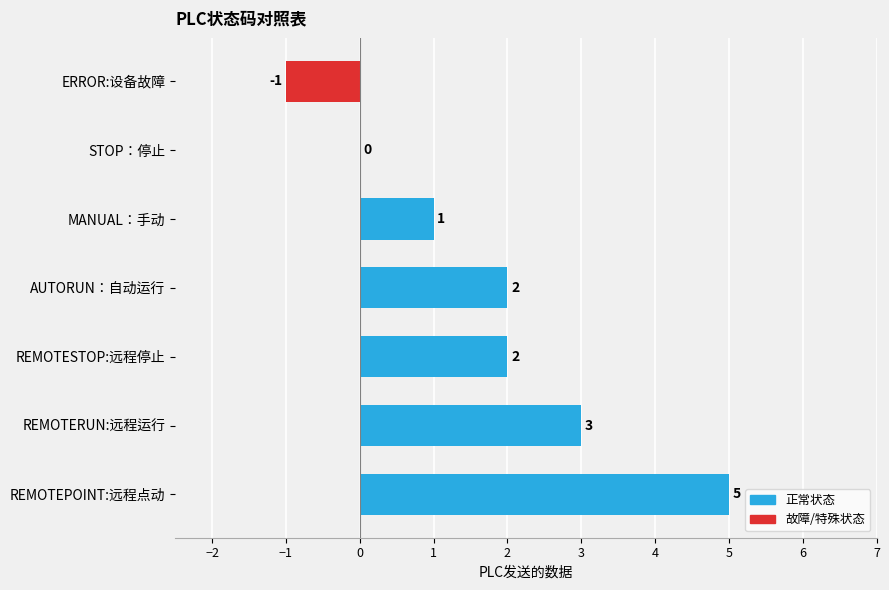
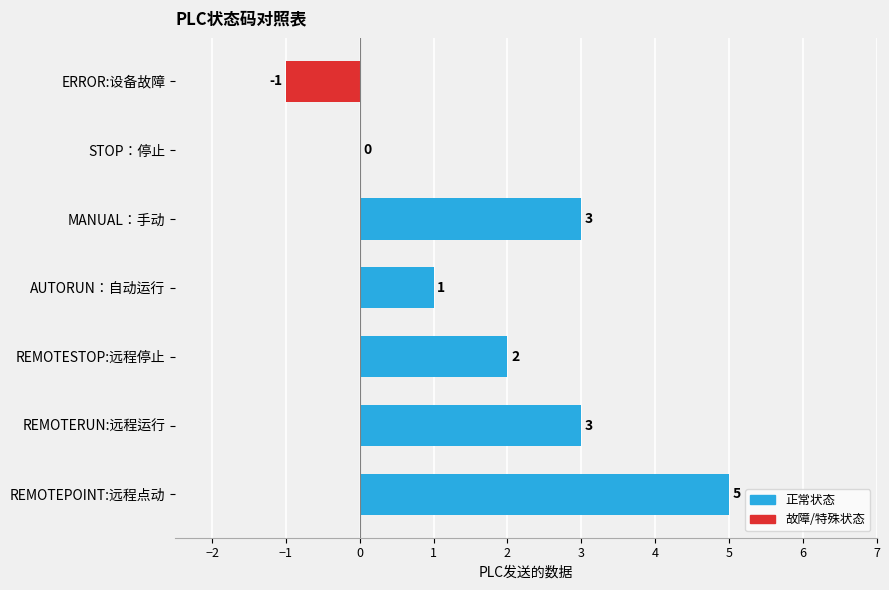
MANUAL：手动: 1 -> 3
AUTORUN：自动运行: 2 -> 1
